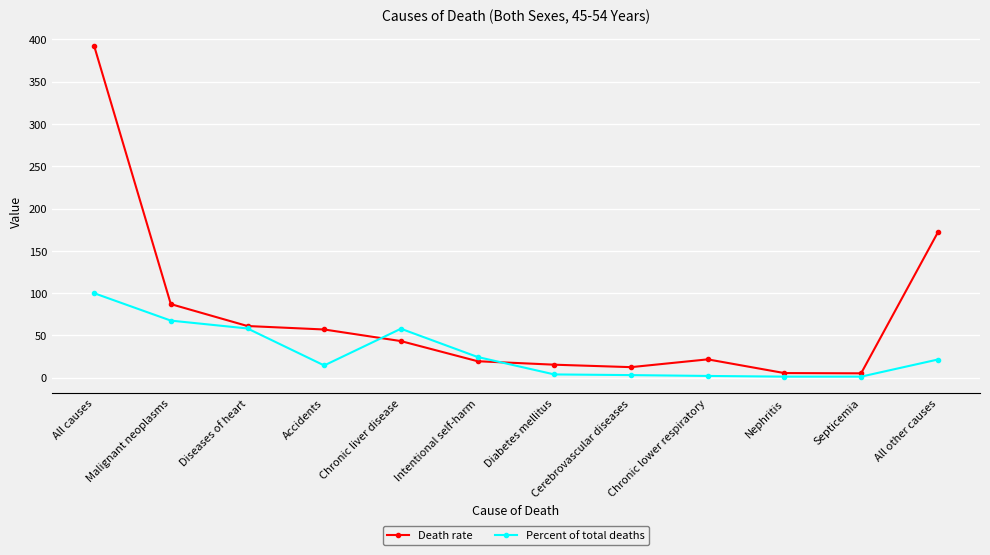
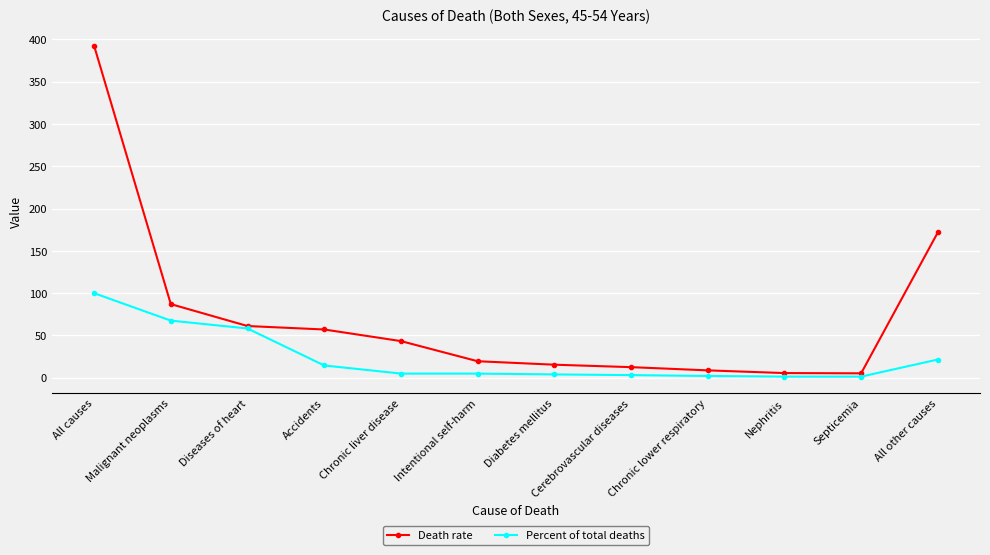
Percent of total deaths, Chronic liver disease: 60 -> 10
Percent of total deaths, Intentional self-harm: 20 -> 10
Death rate, Chronic lower respiratory: 20 -> 10
